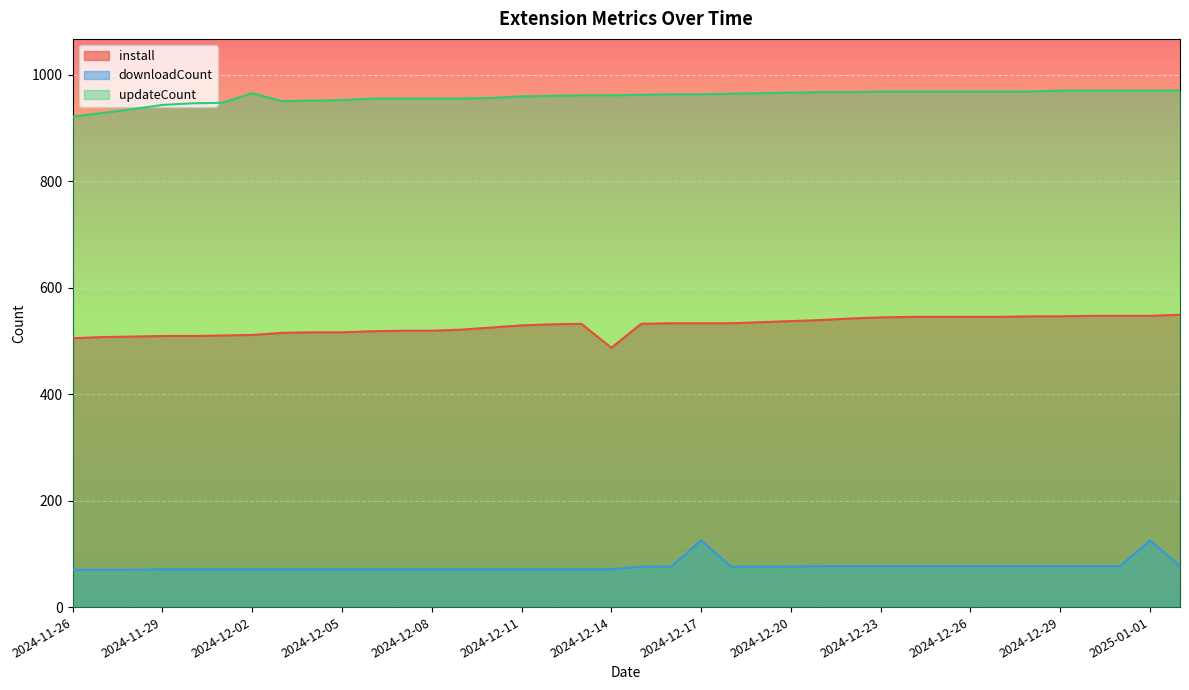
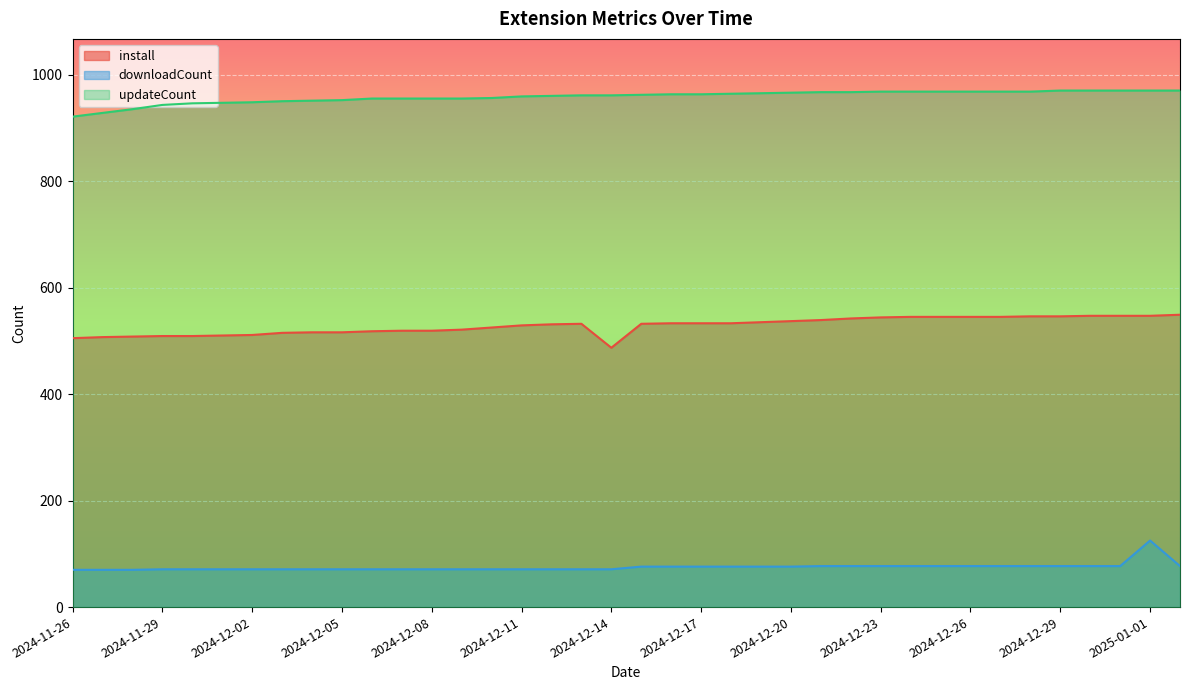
updateCount, 2024-12-02: 970 -> 950
downloadCount, 2024-12-17: 130 -> 80
